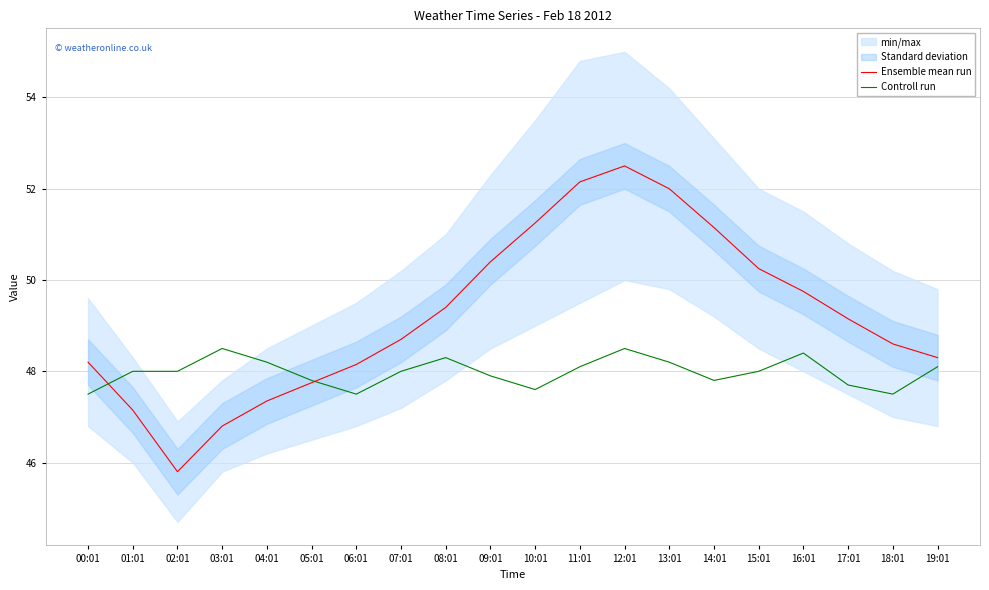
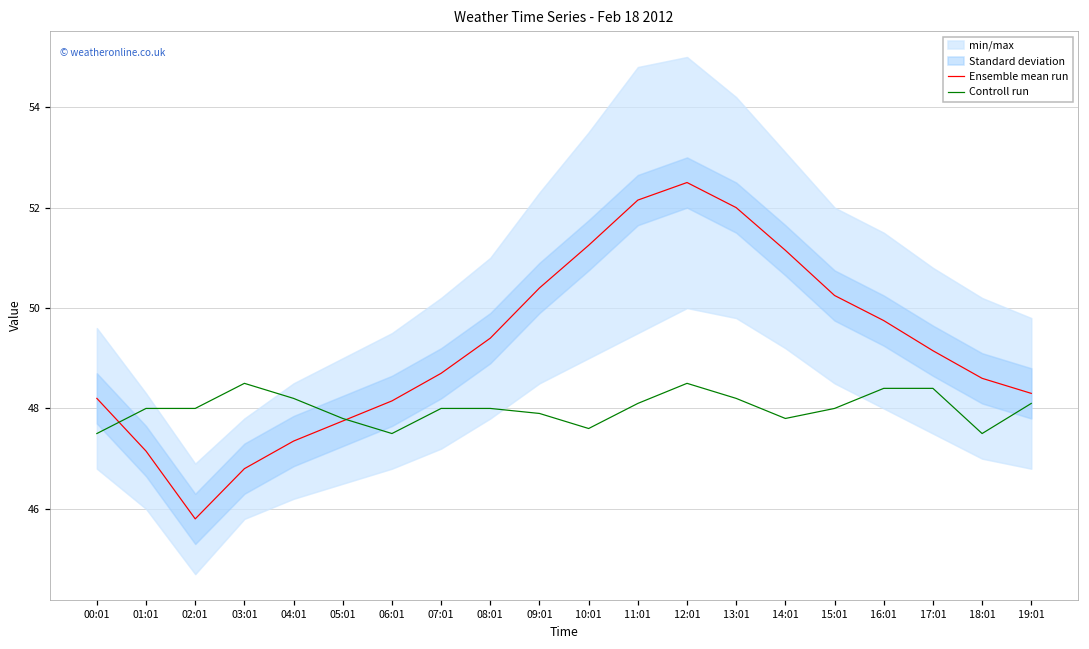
Controll run, 08:01: 48.3 -> 48.0
Controll run, 17:01: 47.7 -> 48.4
